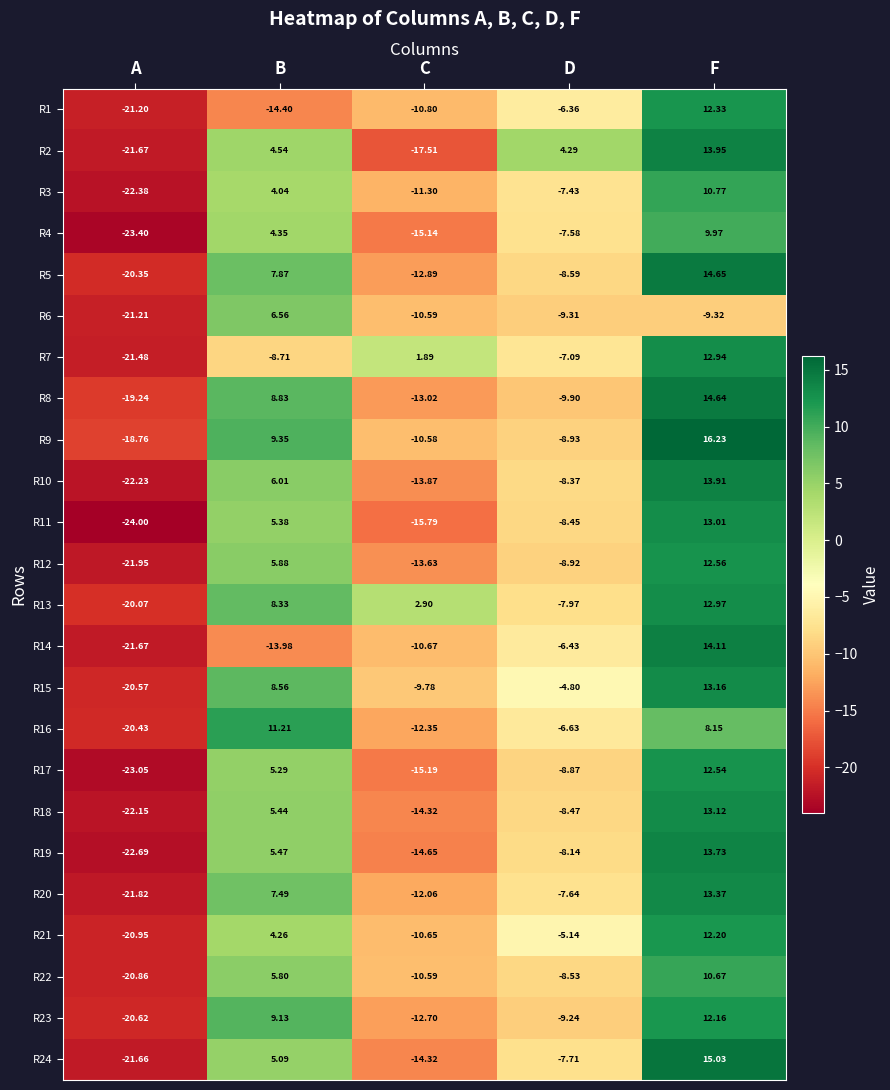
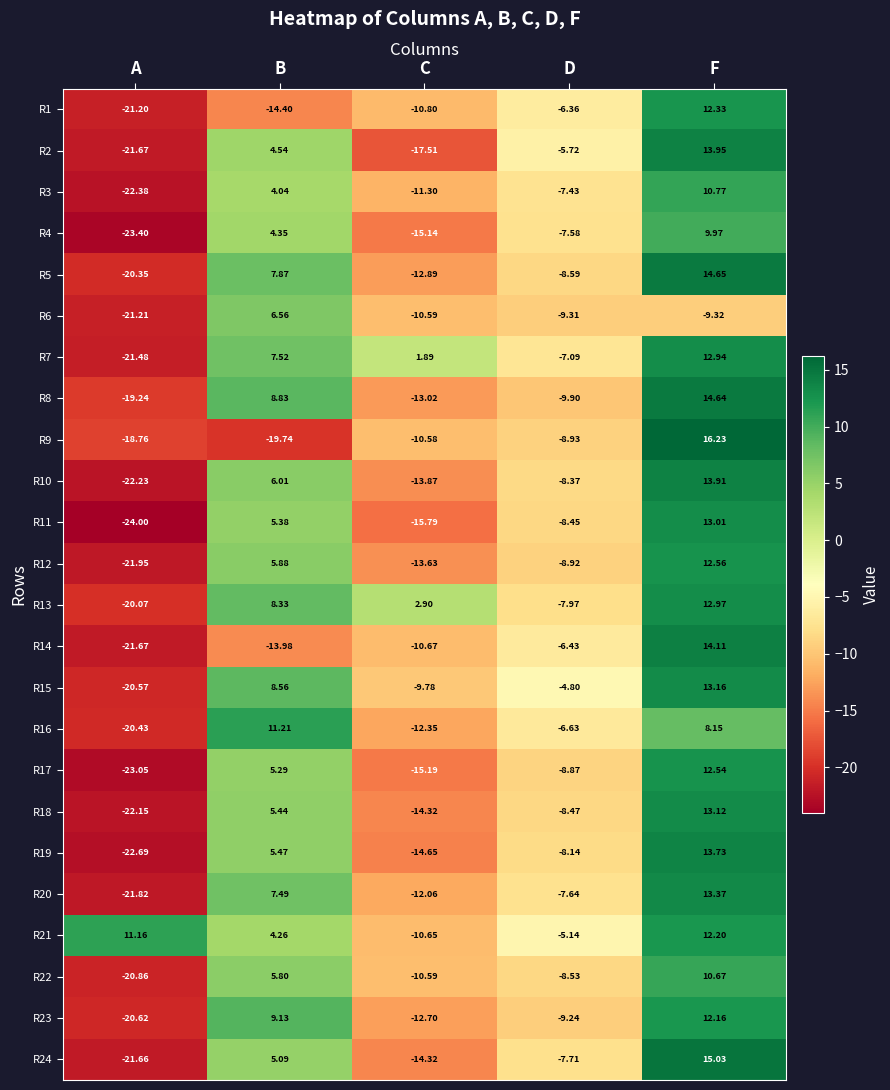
R2, D: 4.29 -> -5.72
R7, B: -8.71 -> 7.52
R9, B: 9.35 -> -19.74
R21, A: -20.95 -> 11.16
